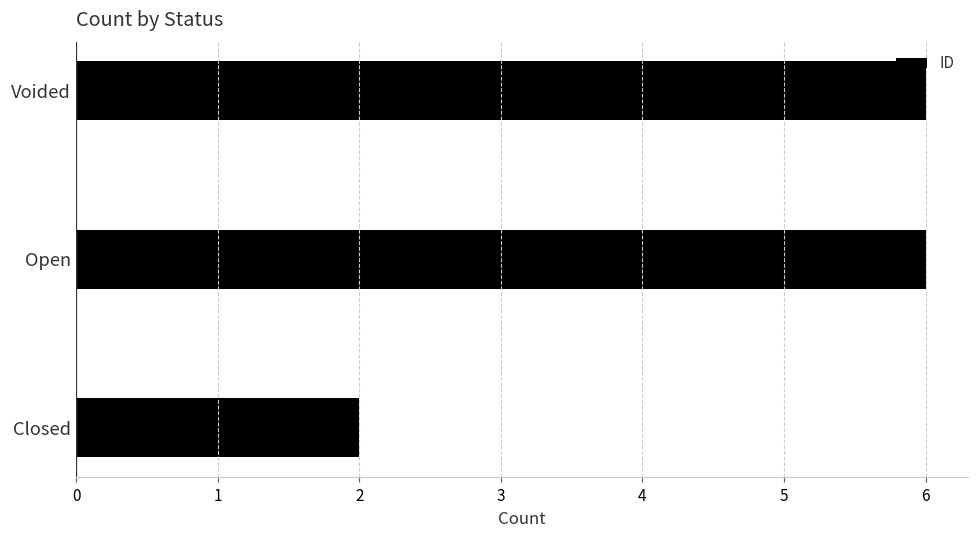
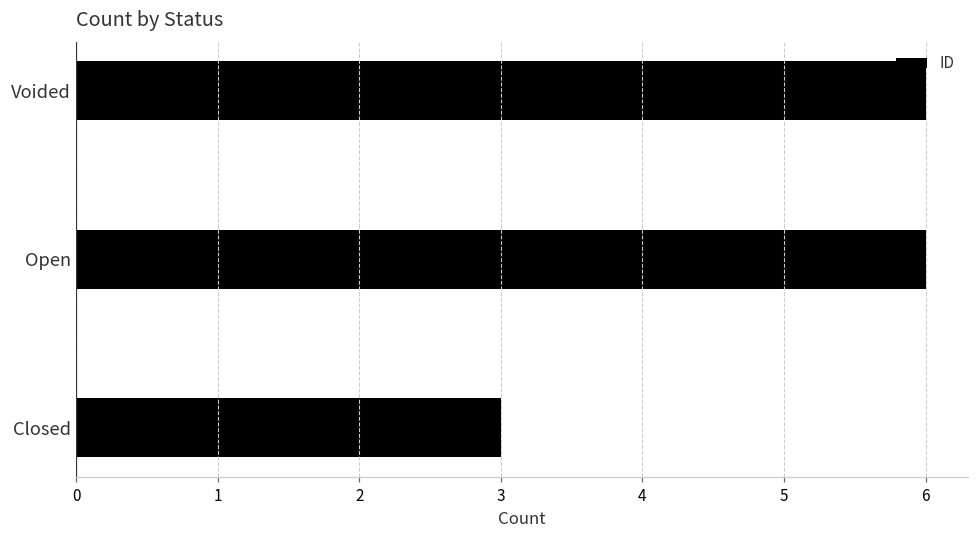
Closed: 2 -> 3
